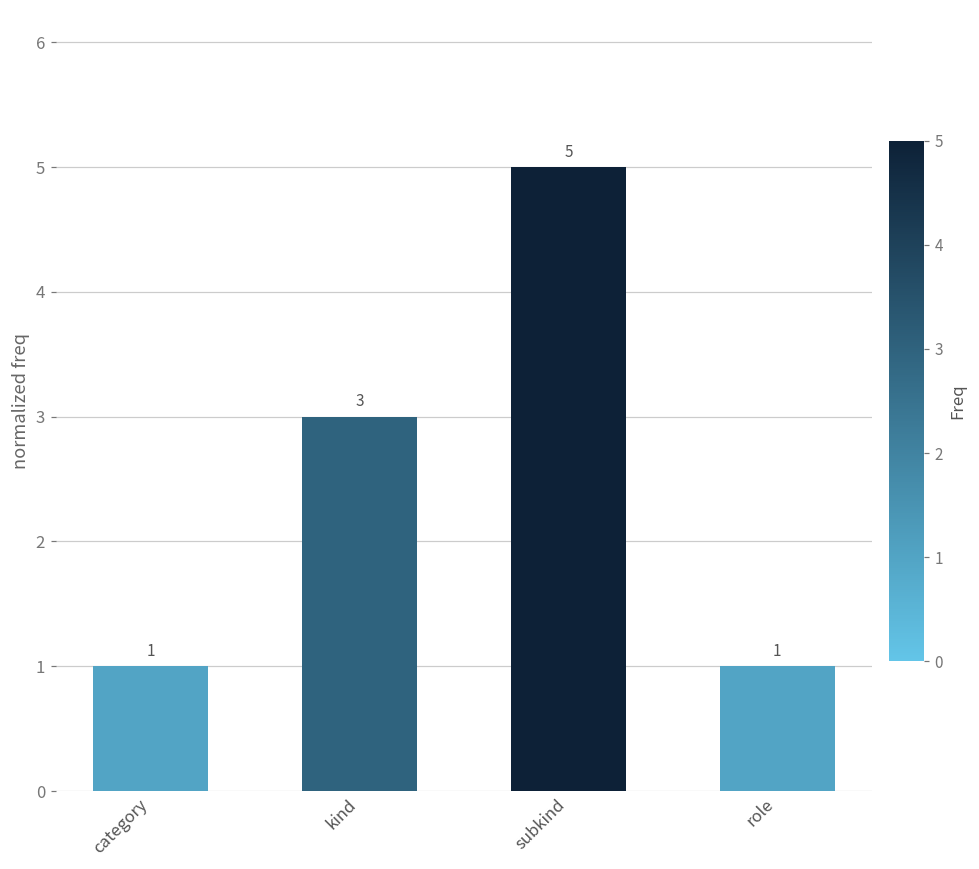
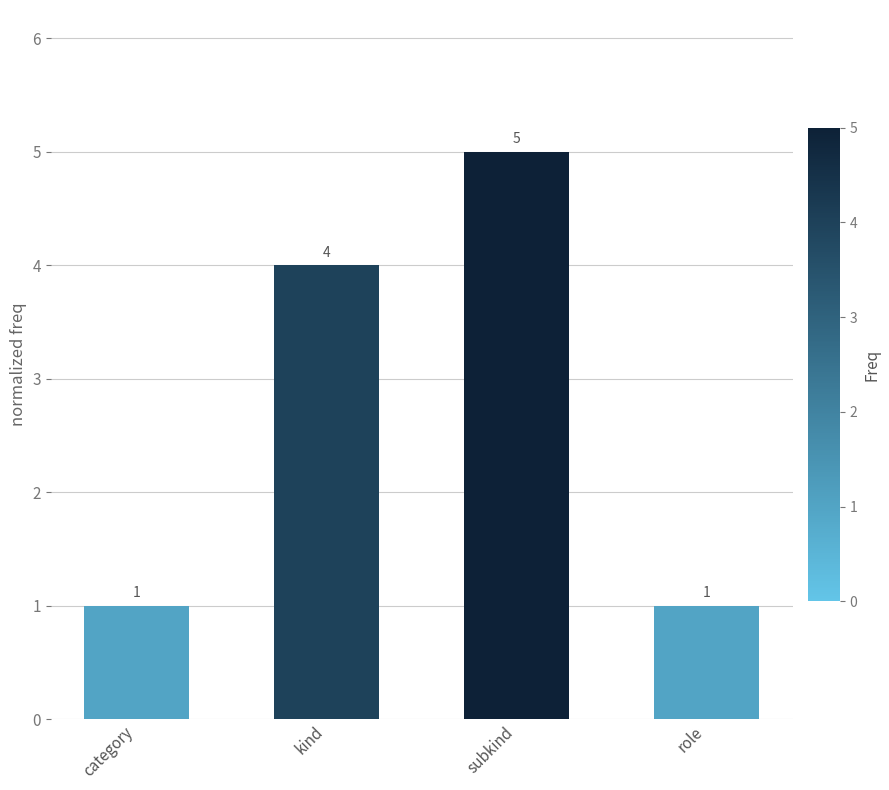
kind: 3 -> 4
